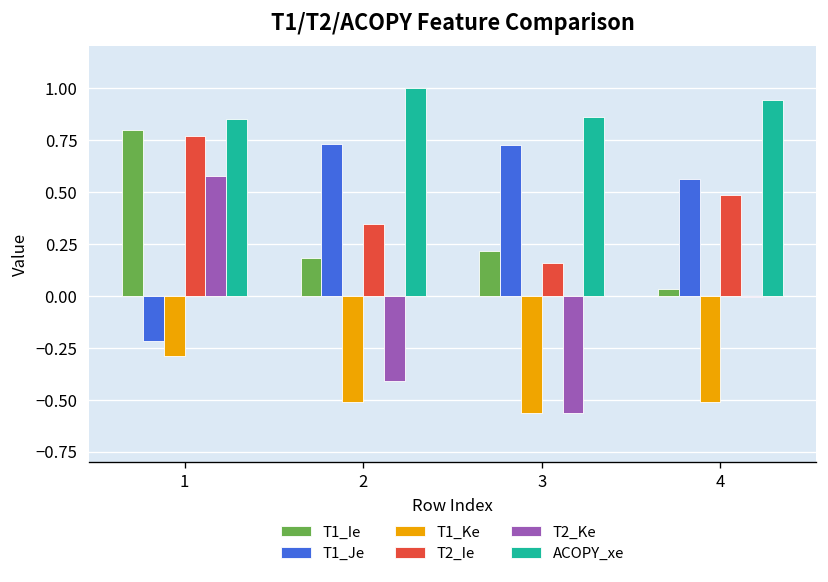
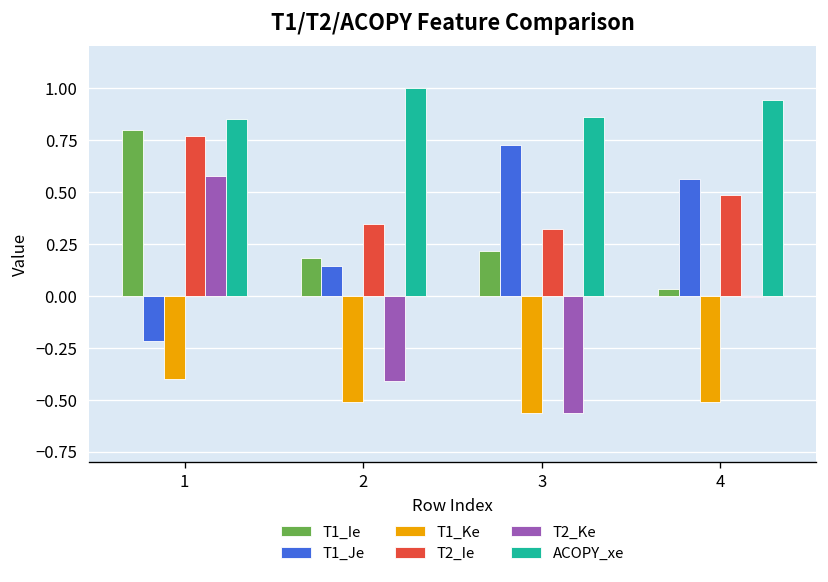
T1_Ke, 1: -0.29 -> -0.40
T1_Je, 2: 0.73 -> 0.14
T2_Ie, 3: 0.16 -> 0.32
